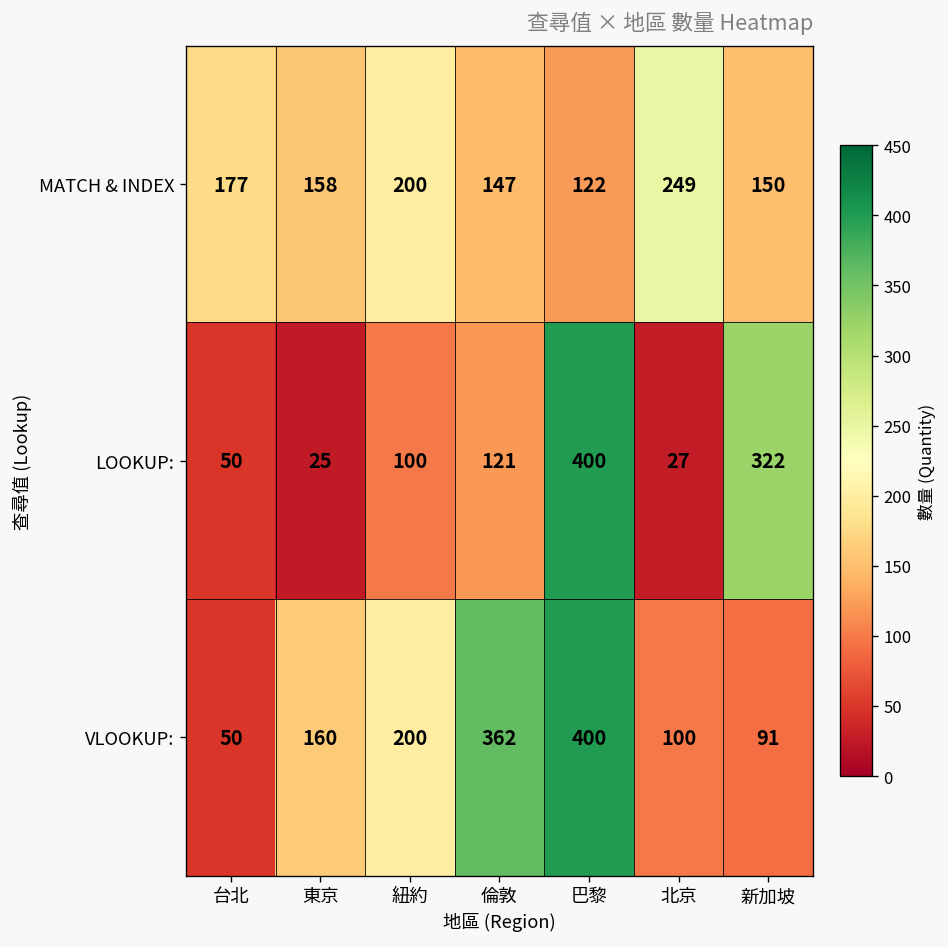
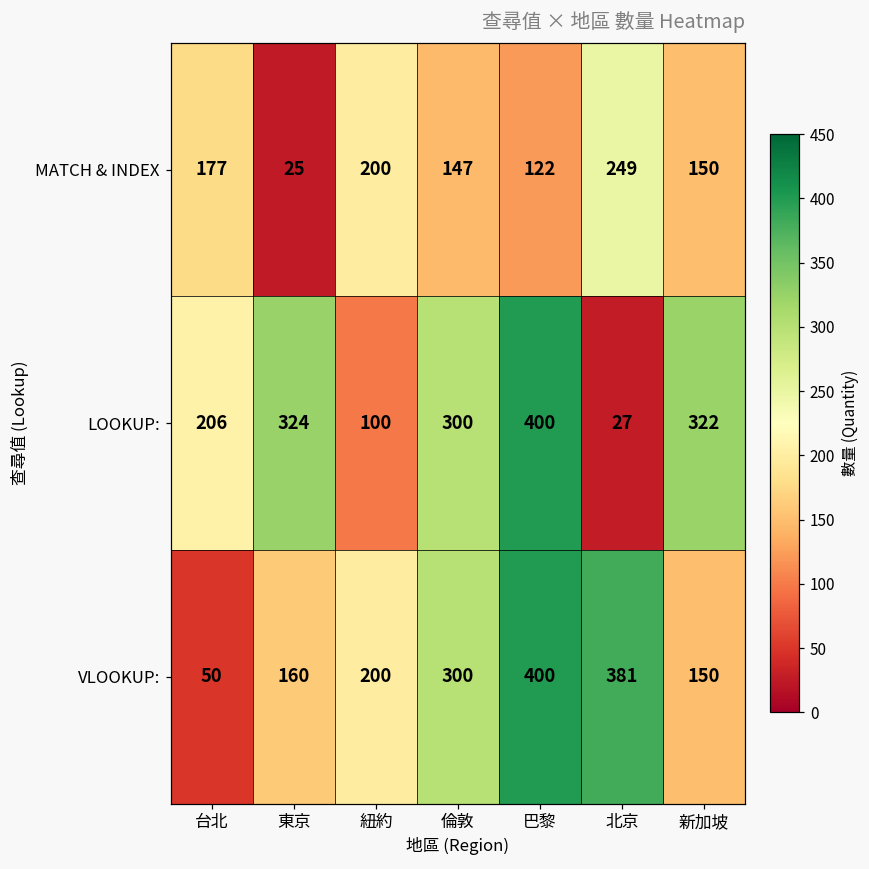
MATCH & INDEX, 東京: 158 -> 25
LOOKUP:, 台北: 50 -> 206
LOOKUP:, 東京: 25 -> 324
LOOKUP:, 倫敦: 121 -> 300
VLOOKUP:, 倫敦: 362 -> 300
VLOOKUP:, 北京: 100 -> 381
VLOOKUP:, 新加坡: 91 -> 150
